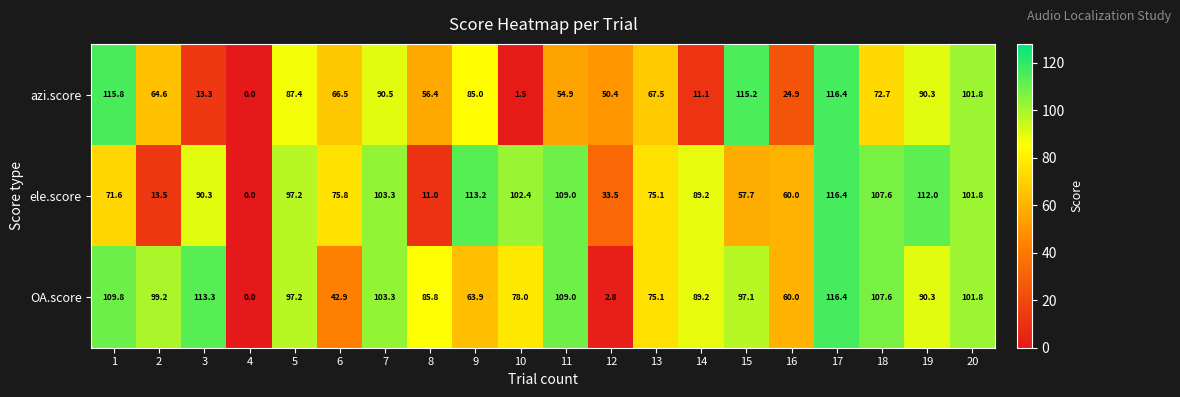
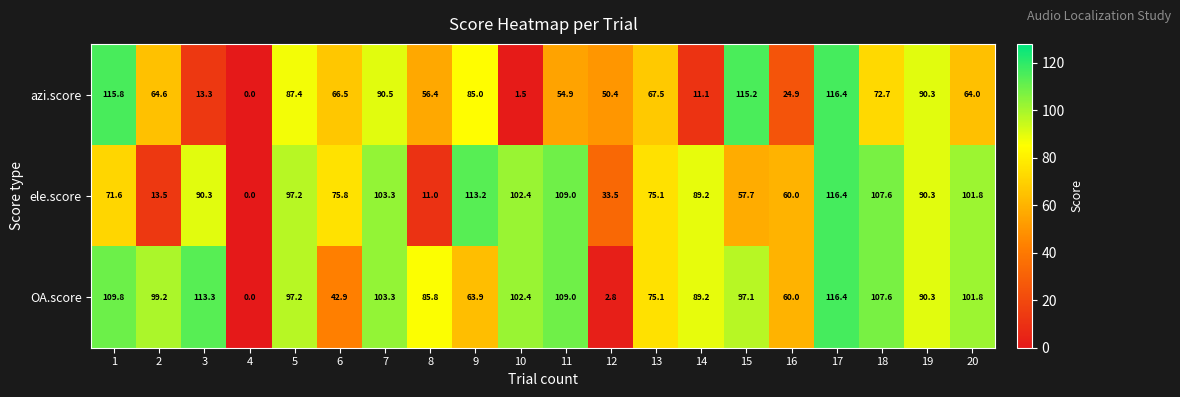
azi.score, 20: 101.8 -> 64.0
ele.score, 19: 112.0 -> 90.3
OA.score, 10: 78.0 -> 102.4
